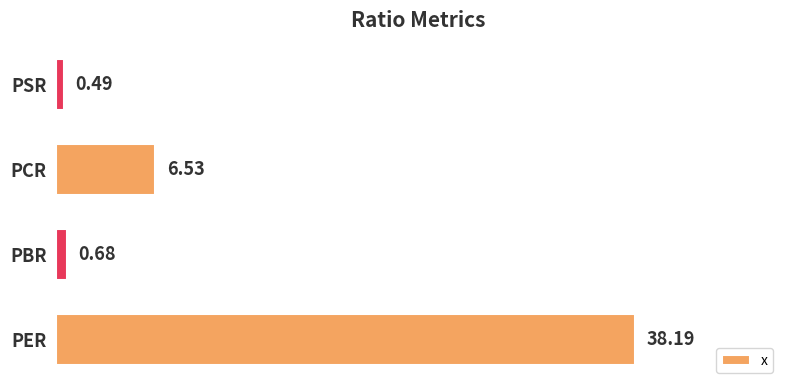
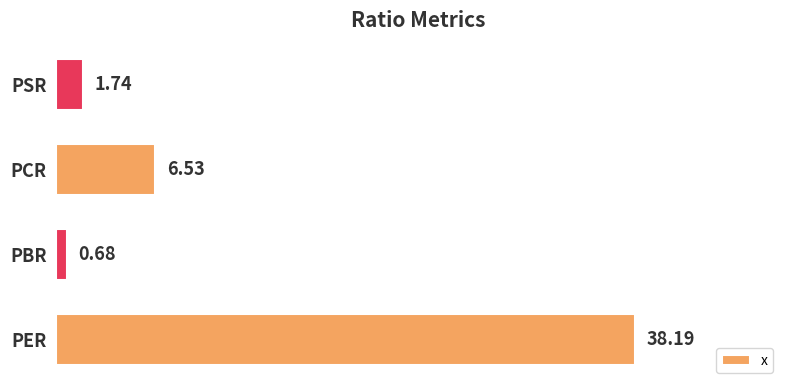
PSR: 0.49 -> 1.74
